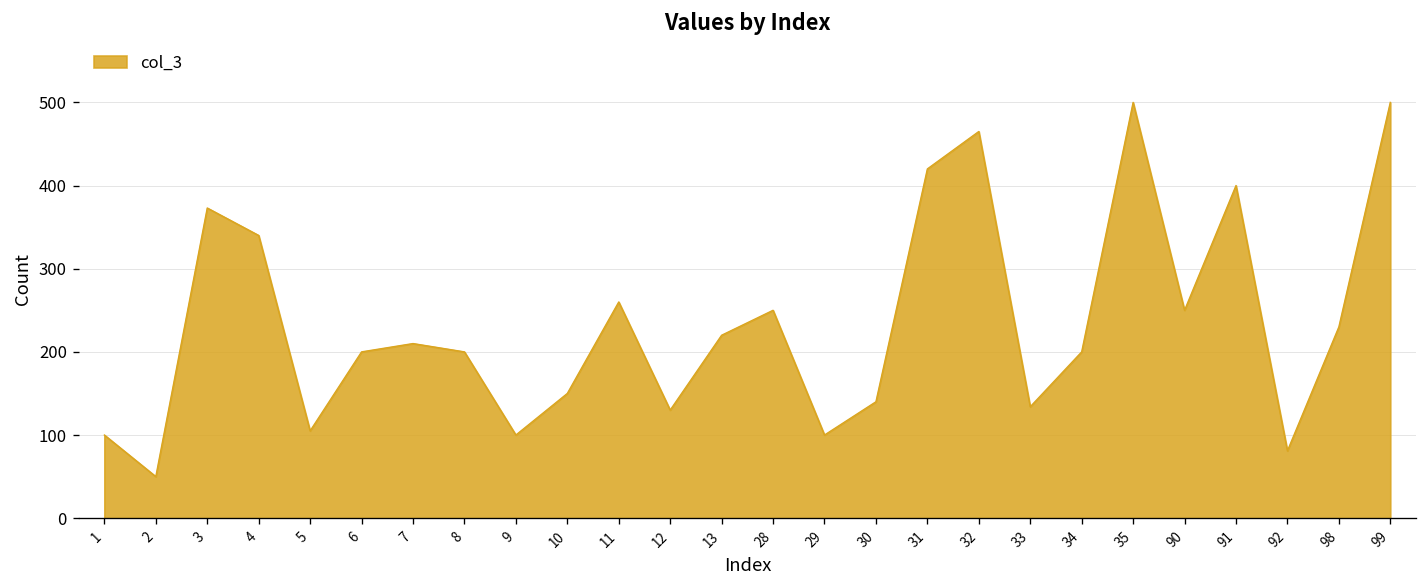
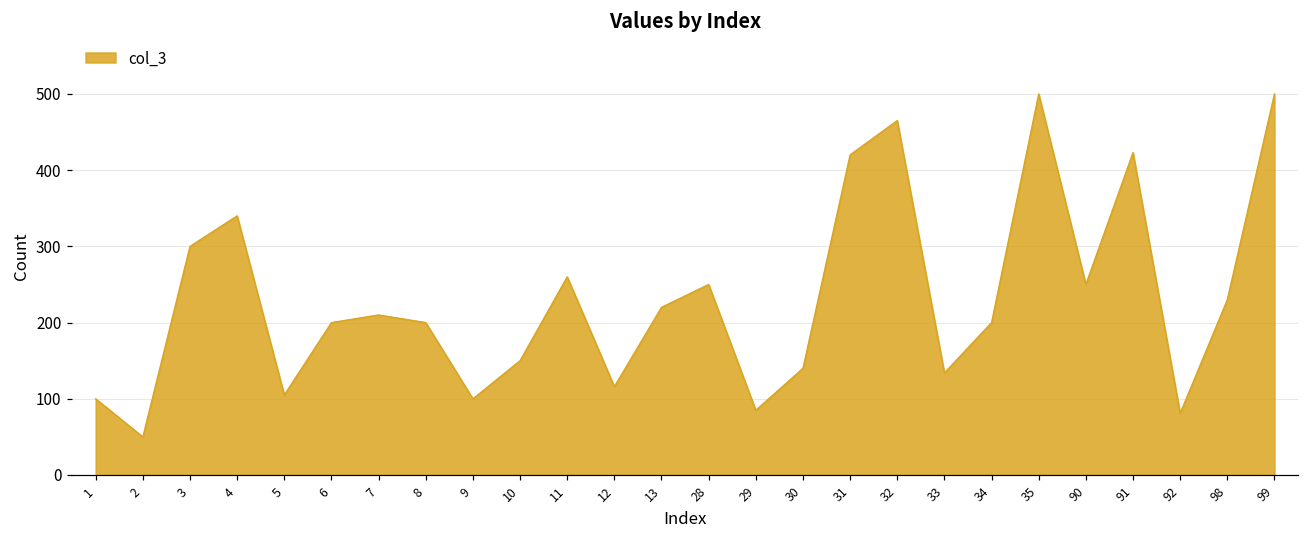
3: 370 -> 300
12: 130 -> 120
29: 100 -> 90
91: 400 -> 420
